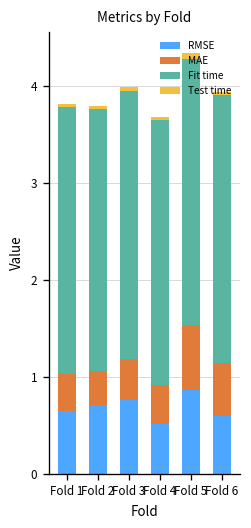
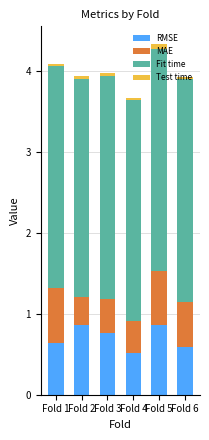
MAE, Fold 1: 0.4 -> 0.7
RMSE, Fold 2: 0.7 -> 0.9
